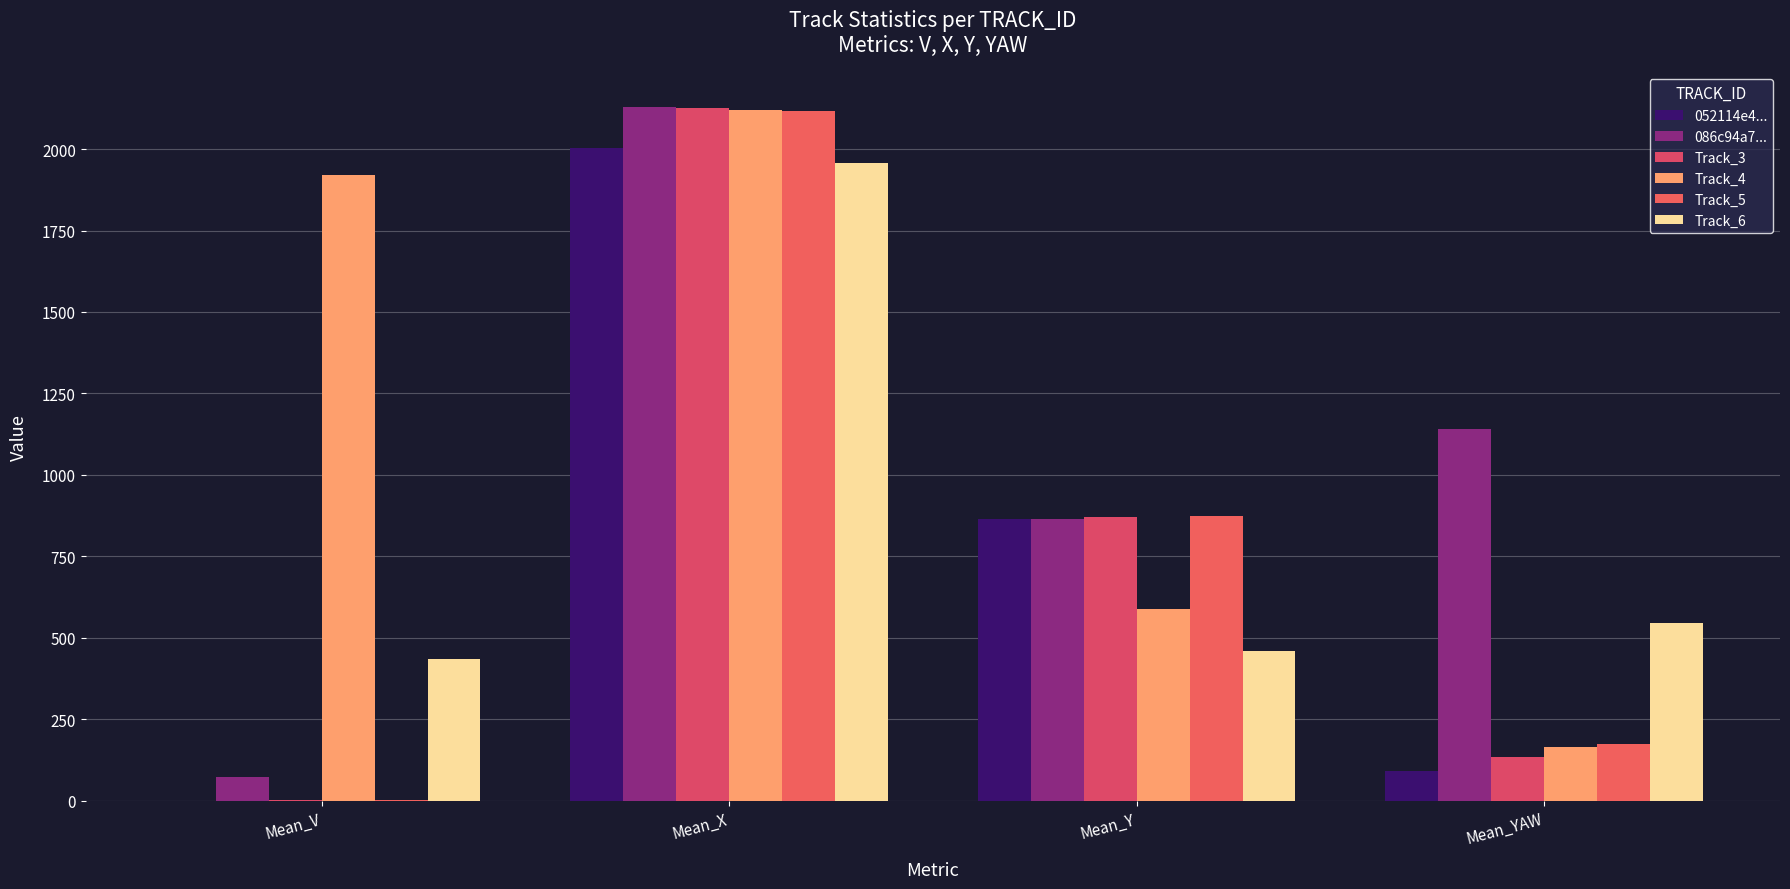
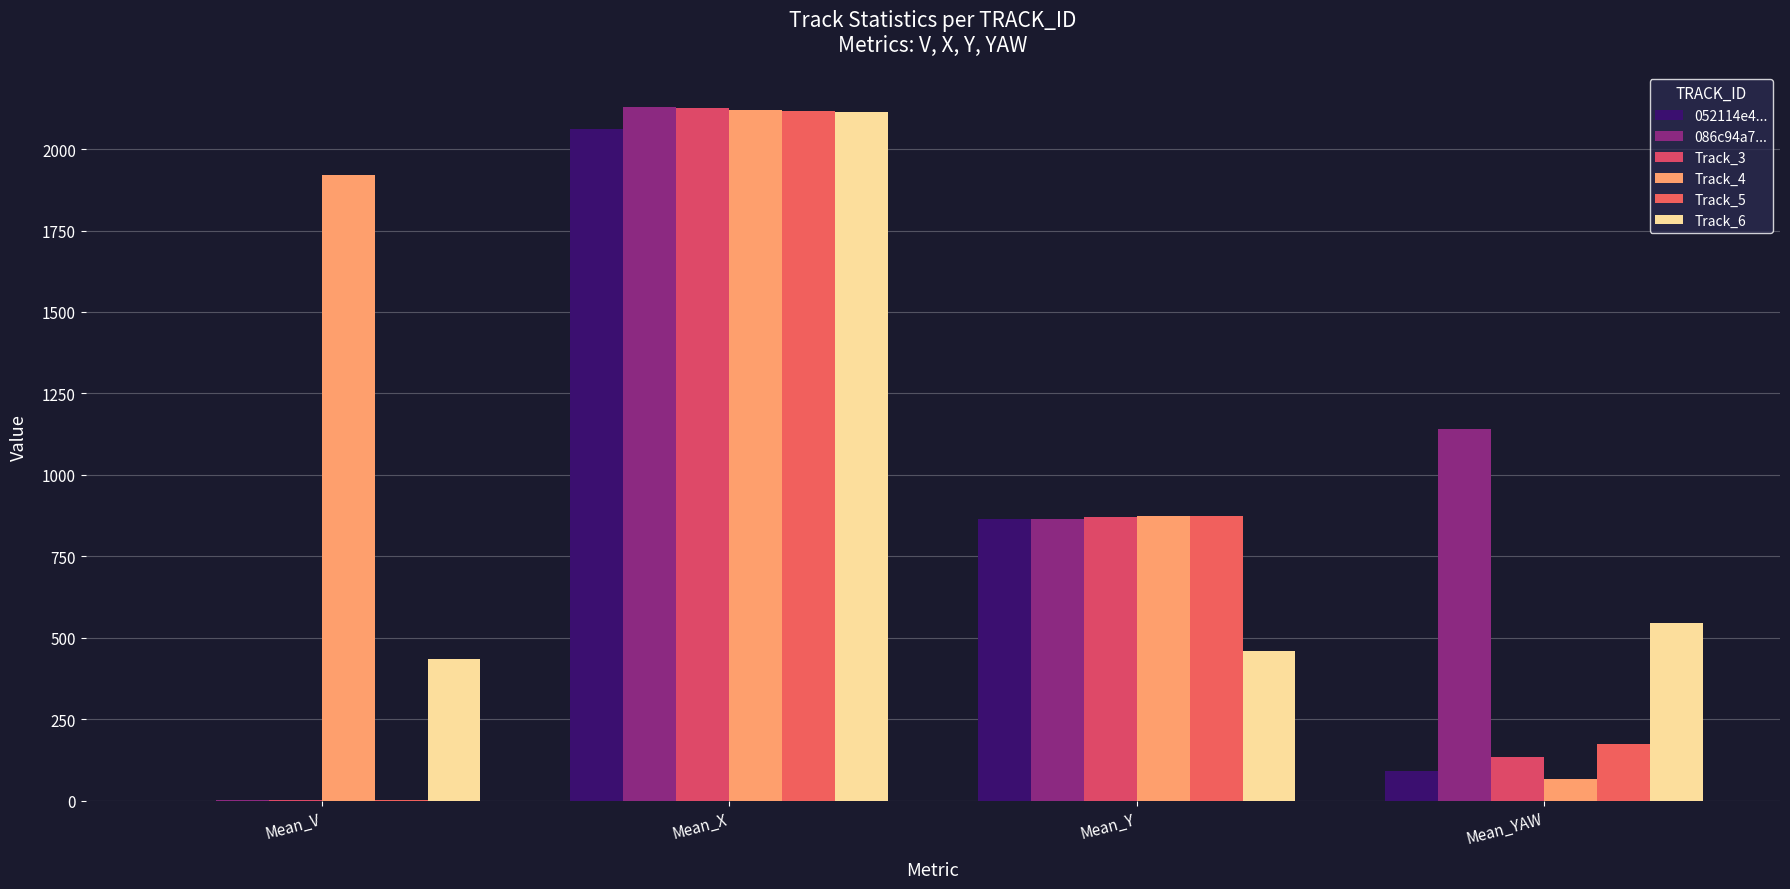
086c94a7..., Mean_V: 70 -> 0
052114e4..., Mean_X: 2000 -> 2060
Track_6, Mean_X: 1960 -> 2110
Track_4, Mean_Y: 590 -> 870
Track_4, Mean_YAW: 170 -> 70
